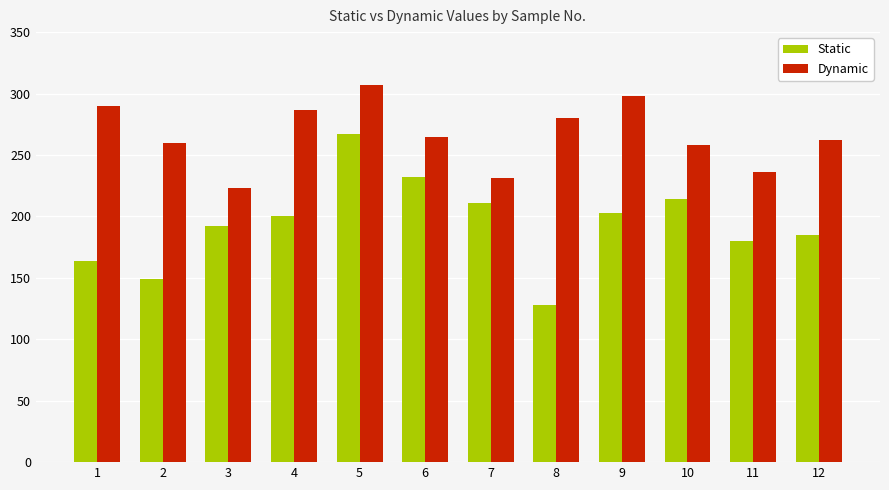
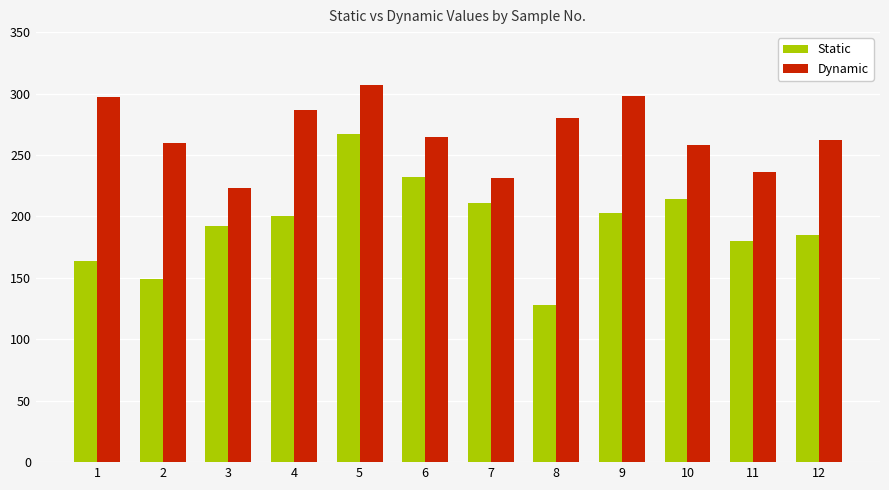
Dynamic, 1: 290 -> 297
